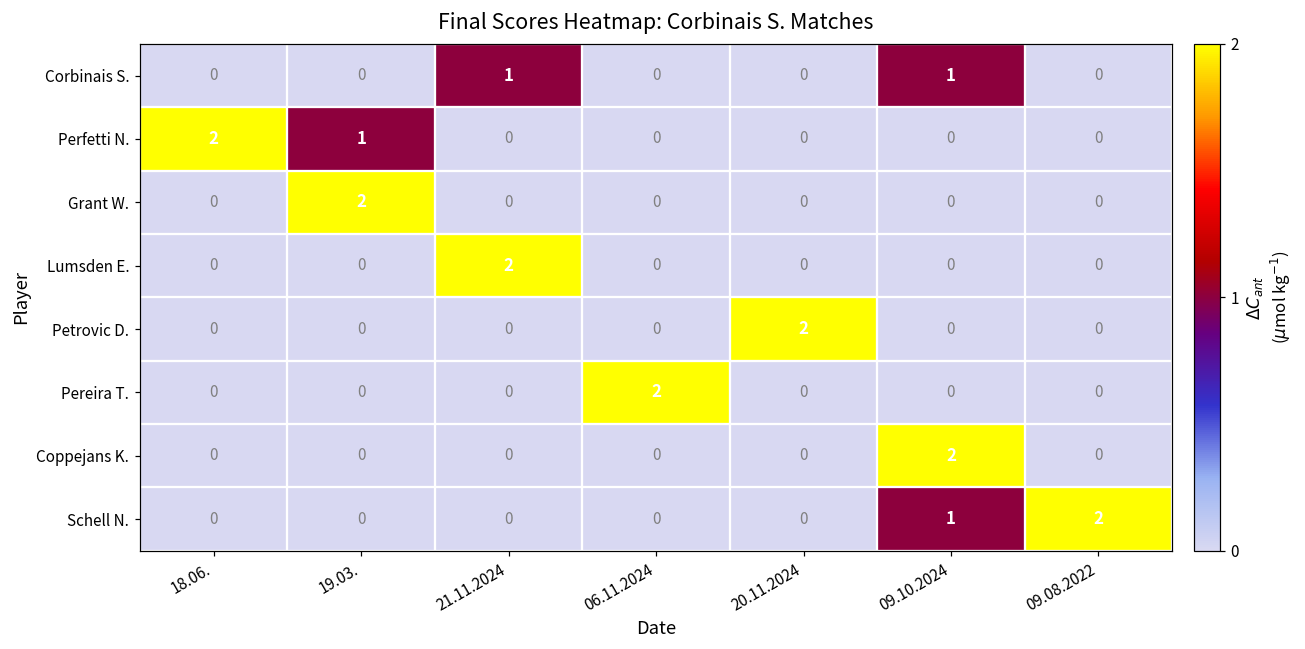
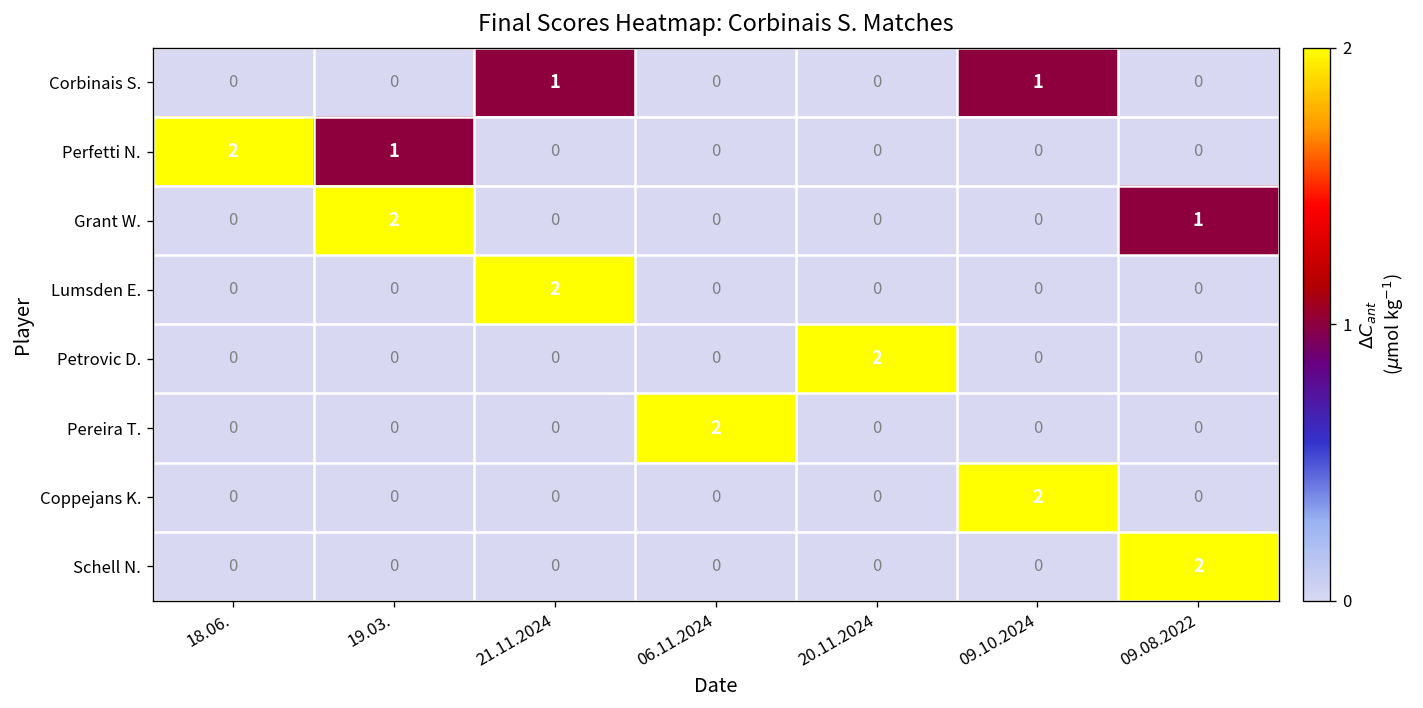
Grant W., 09.08.2022: 0 -> 1
Schell N., 09.10.2024: 1 -> 0
